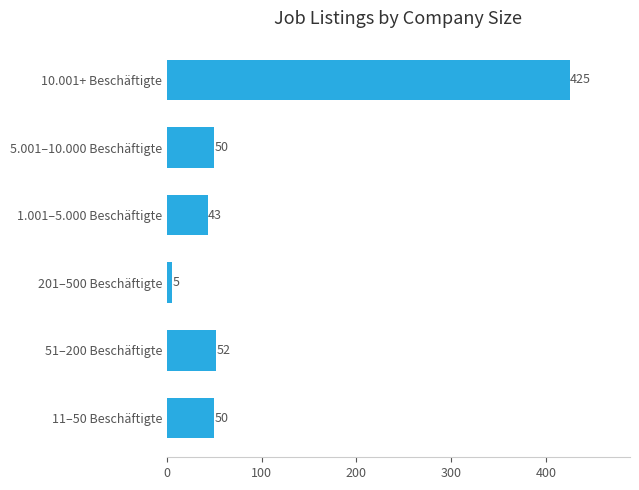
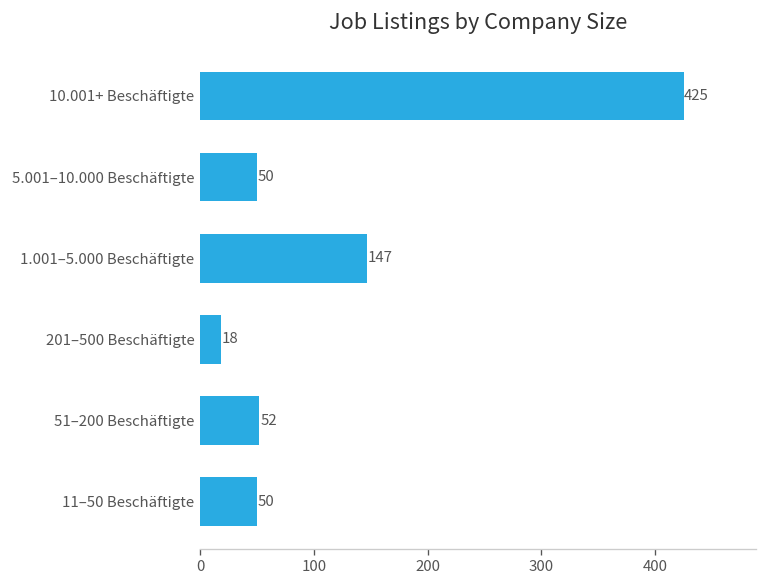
1.001–5.000 Beschäftigte: 43 -> 147
201–500 Beschäftigte: 5 -> 18
